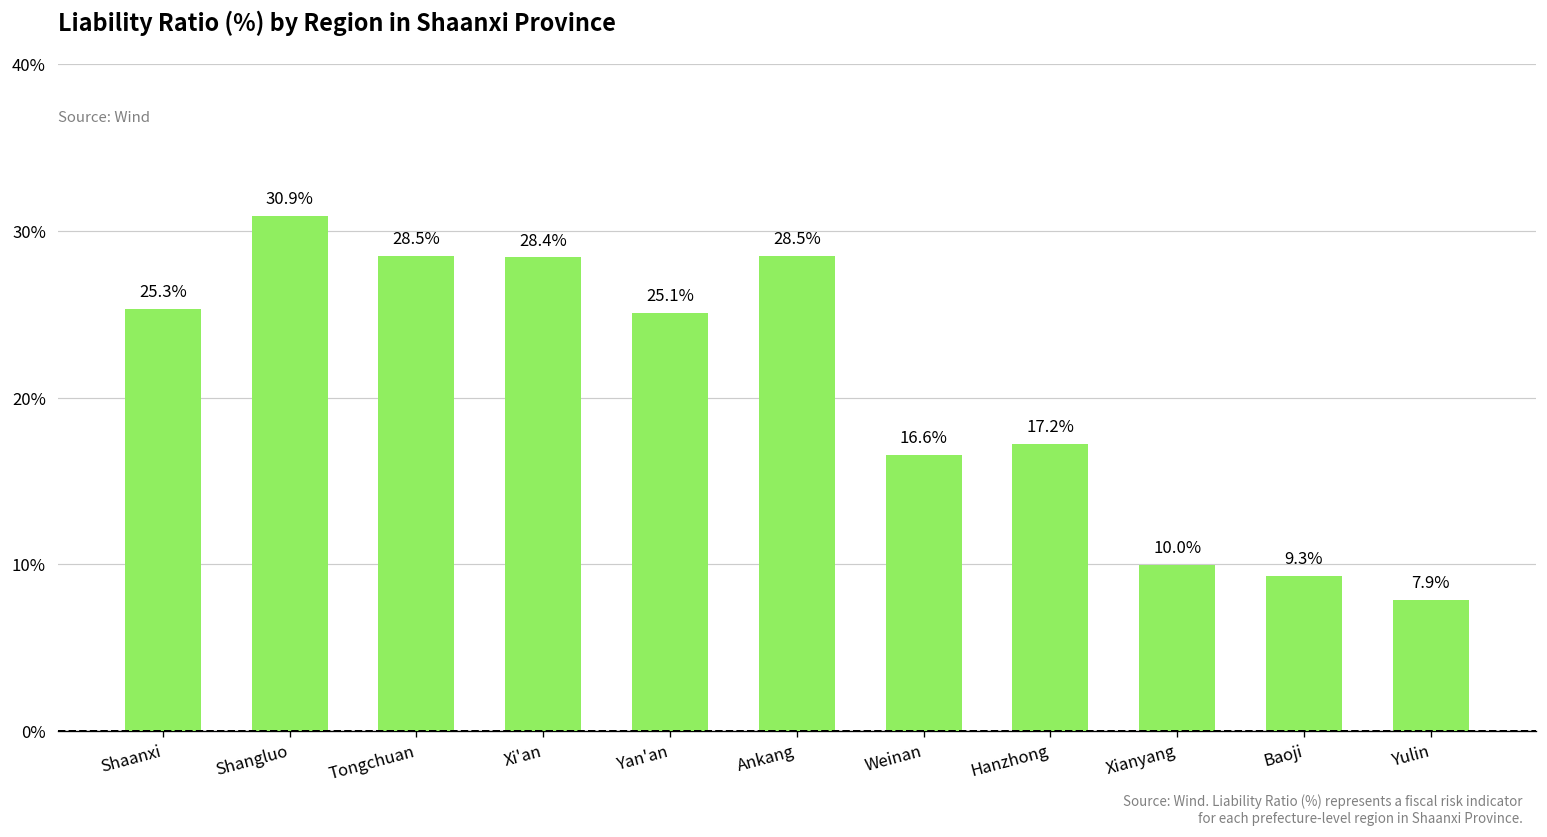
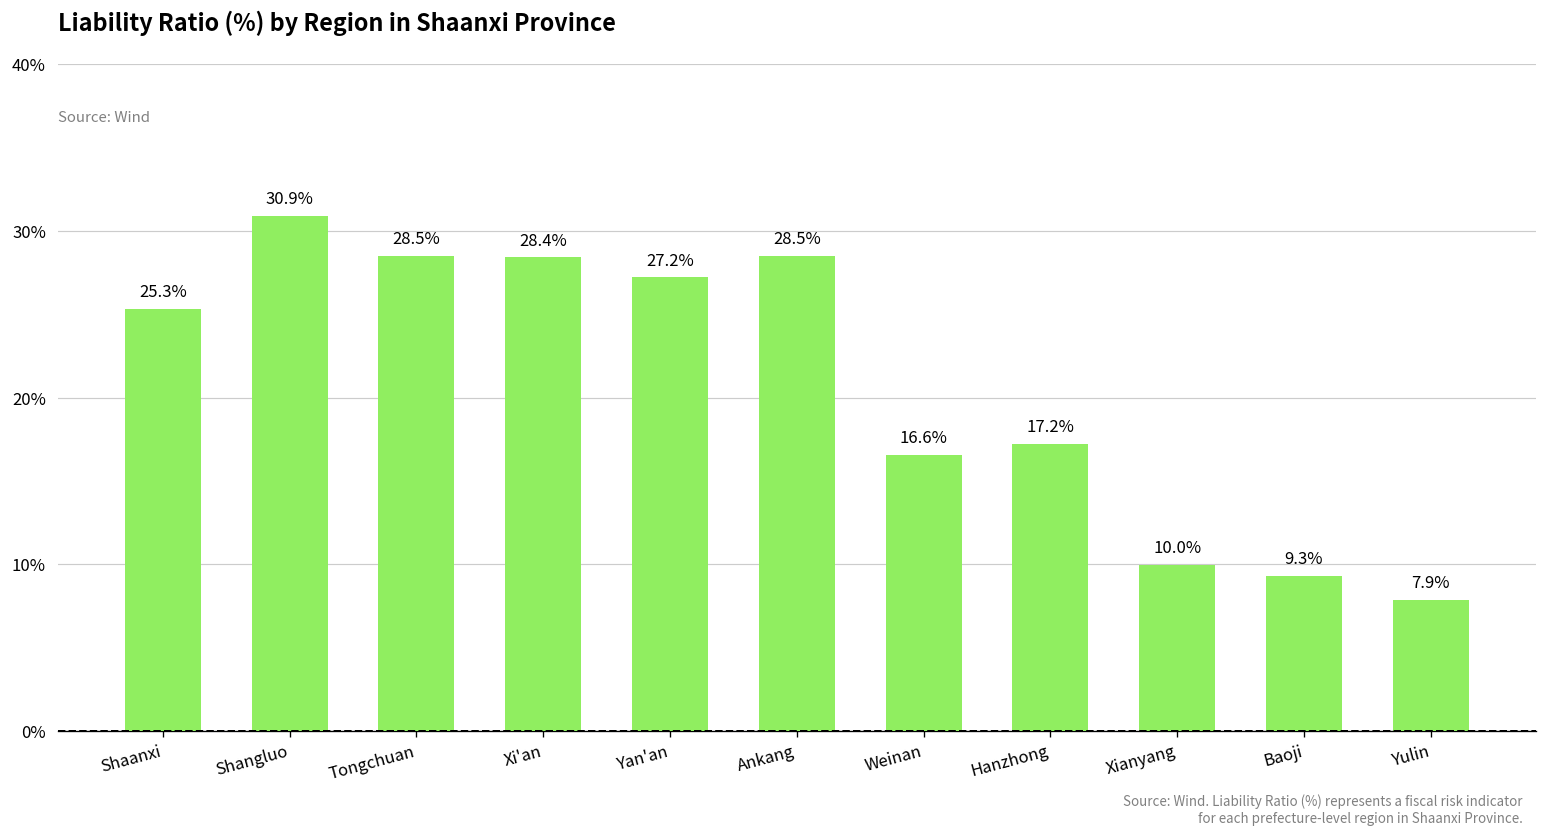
Yan'an: 25.1% -> 27.2%
